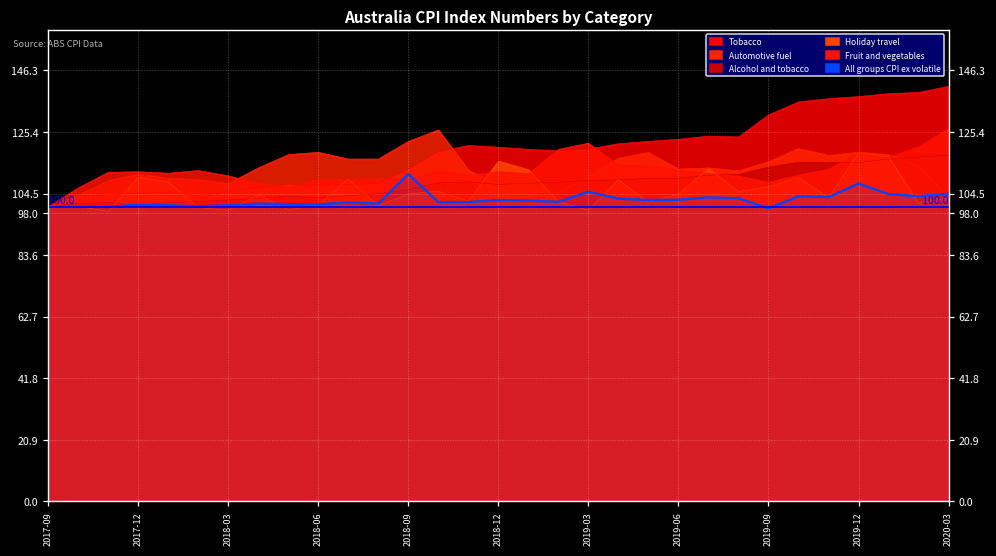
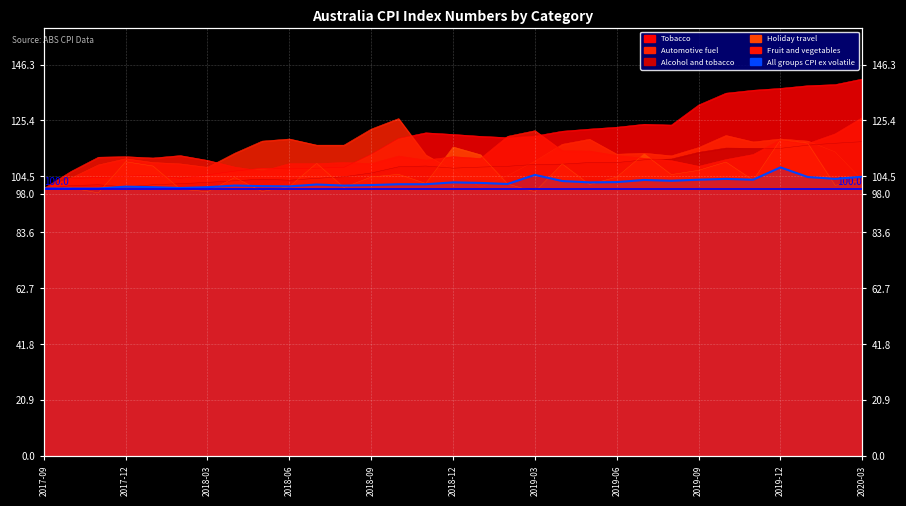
All groups CPI ex volatile, 2018-09: 111 -> 101
All groups CPI ex volatile, 2019-09: 100 -> 103
